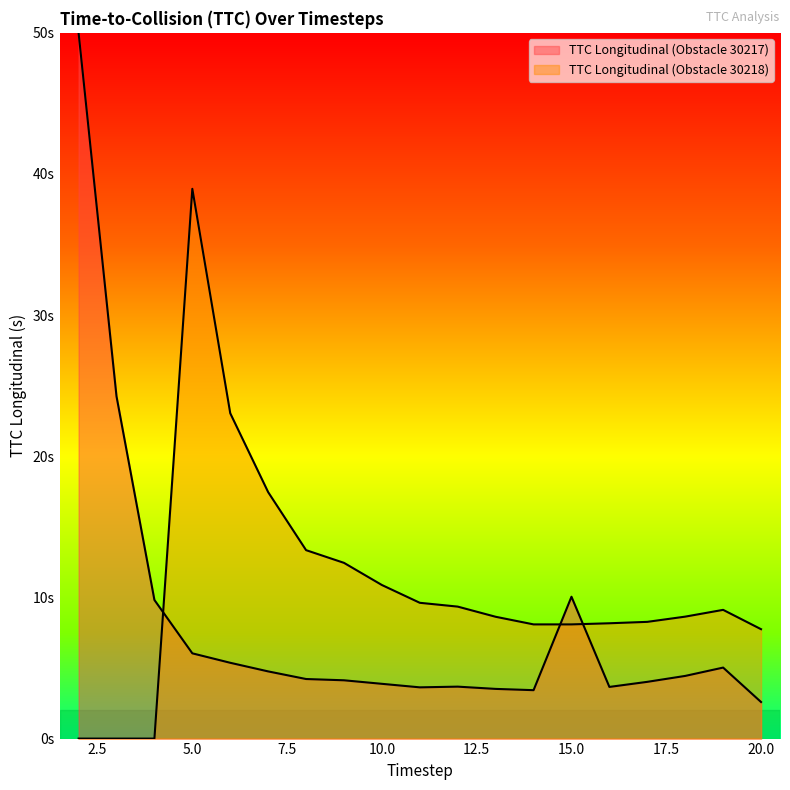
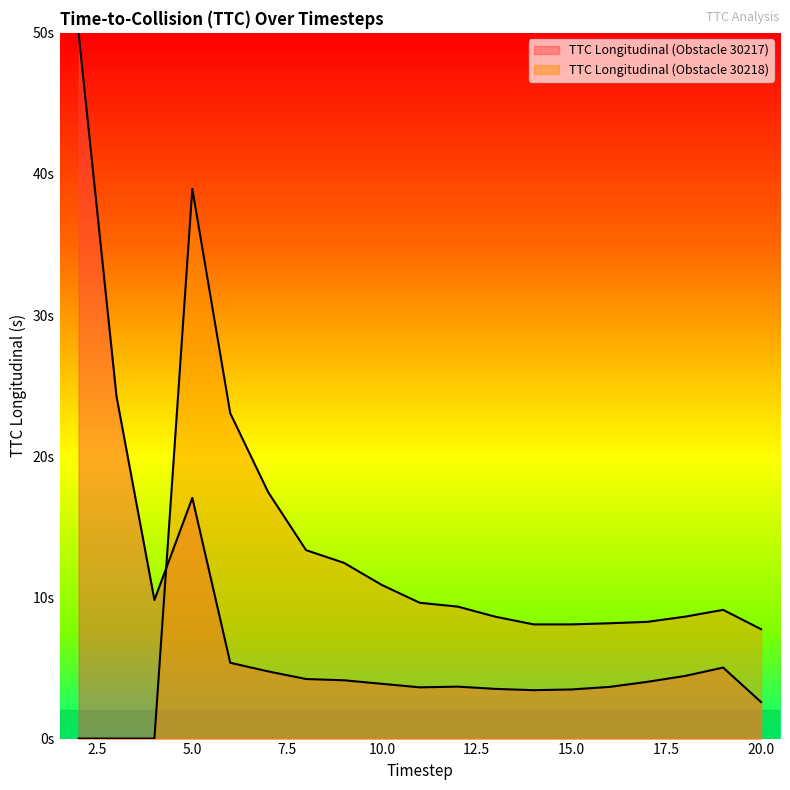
TTC Longitudinal (Obstacle 30217), 5.0: 6.0s -> 17.1s
TTC Longitudinal (Obstacle 30217), 15.0: 10.1s -> 3.5s
